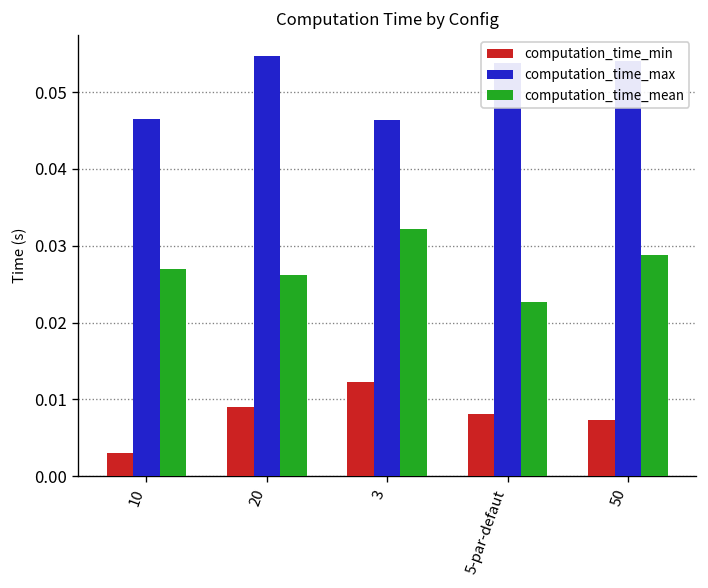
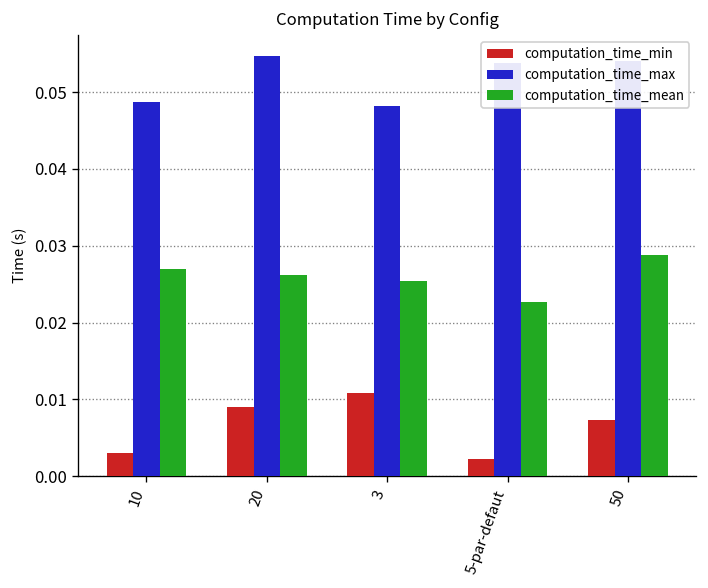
computation_time_max, 10: 0.047 -> 0.049
computation_time_min, 3: 0.012 -> 0.011
computation_time_max, 3: 0.046 -> 0.048
computation_time_mean, 3: 0.032 -> 0.025
computation_time_min, 5-par-defaut: 0.008 -> 0.002
